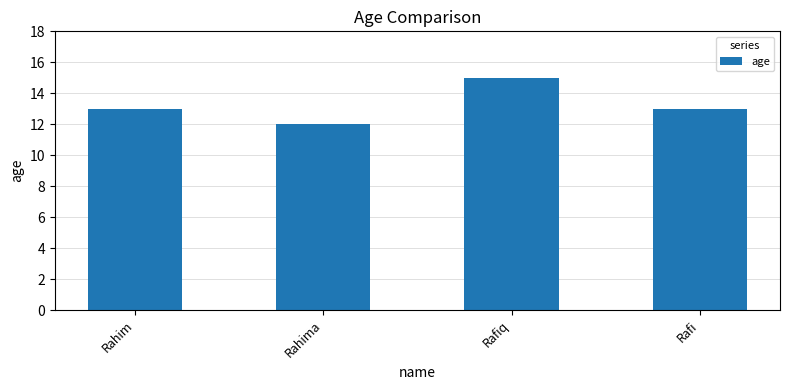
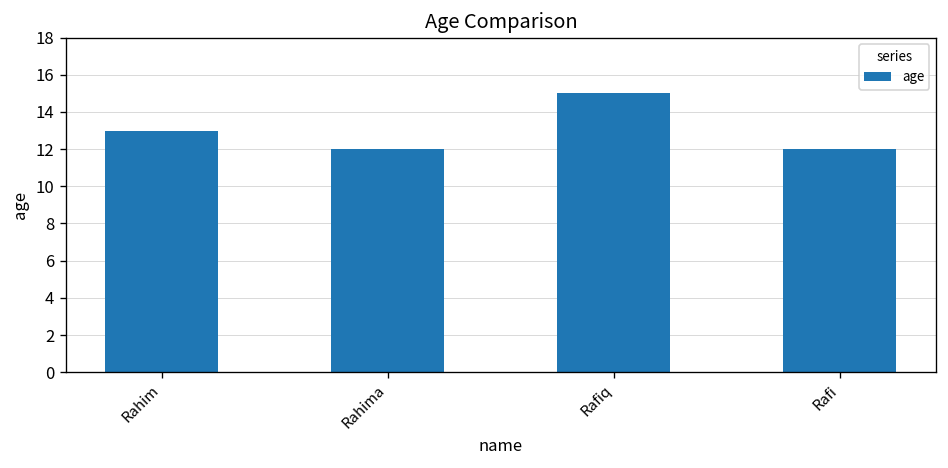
Rafi: 13 -> 12
